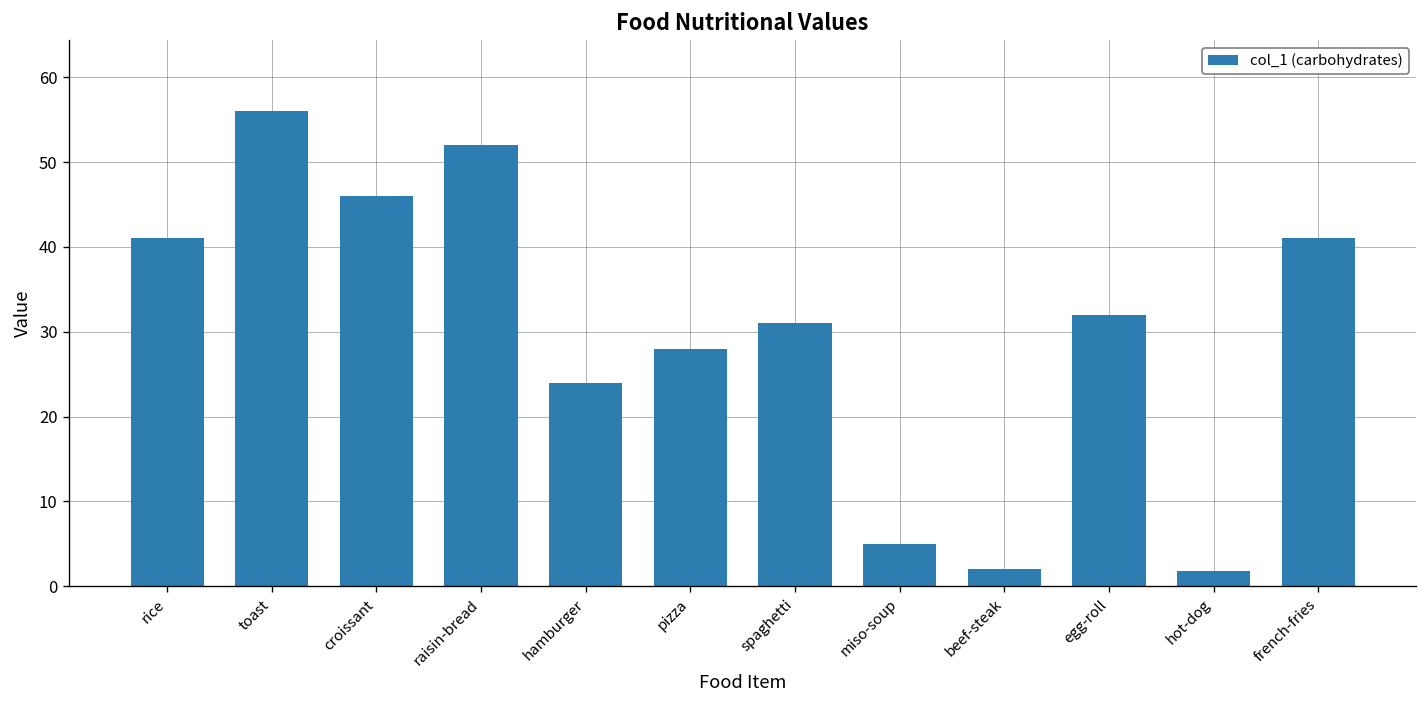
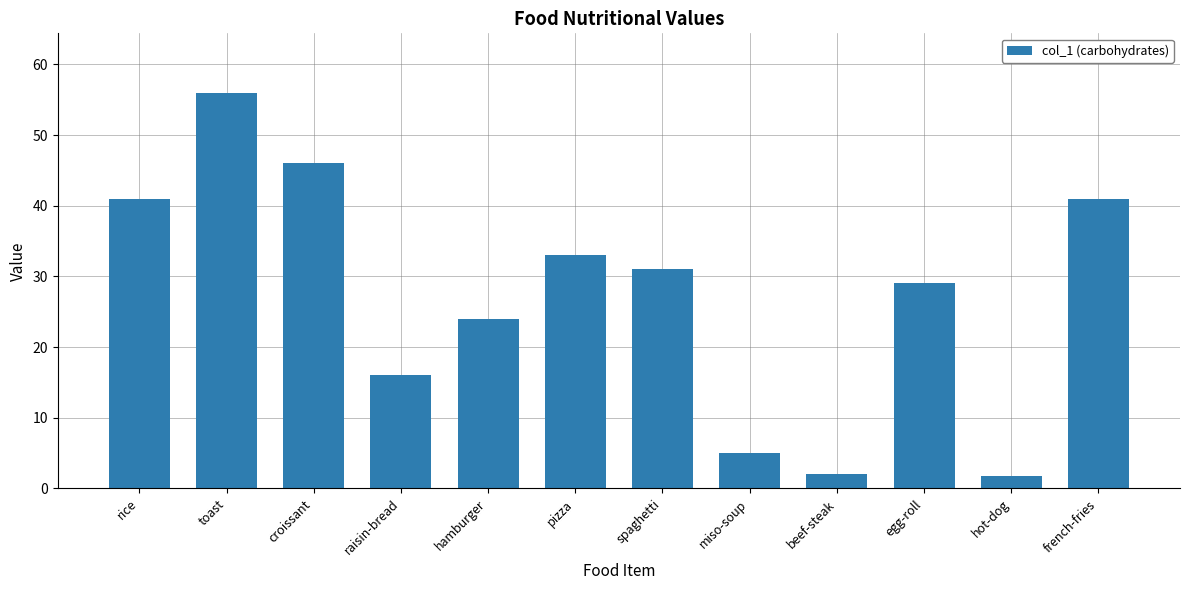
raisin-bread: 52 -> 16
pizza: 28 -> 33
egg-roll: 32 -> 29
